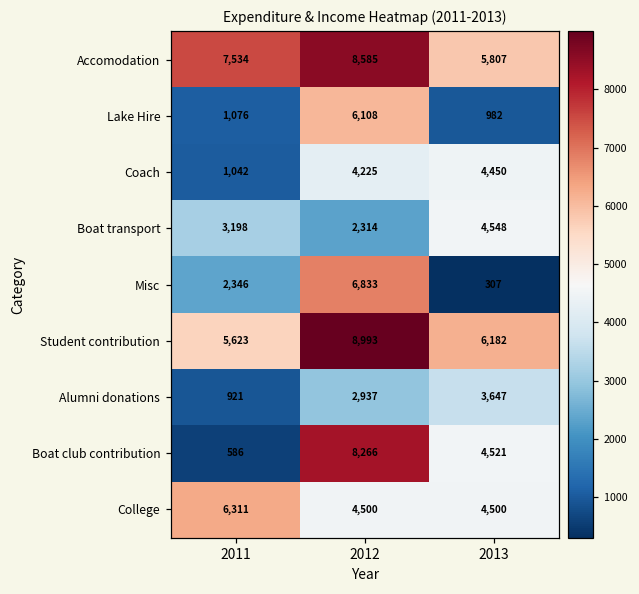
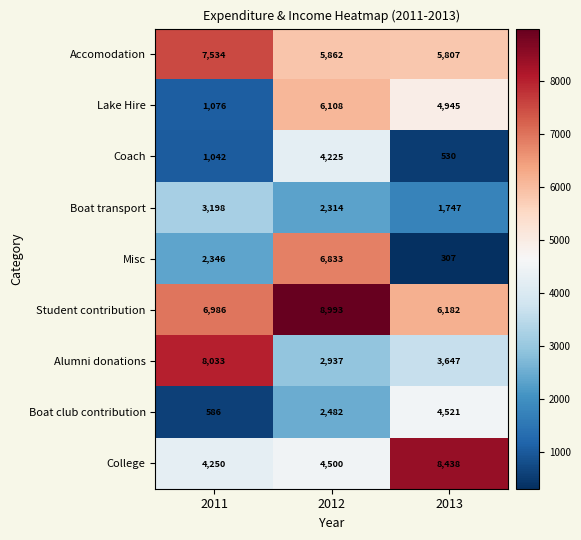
Accomodation, 2012: 8,585 -> 5,862
Lake Hire, 2013: 982 -> 4,945
Coach, 2013: 4,450 -> 530
Boat transport, 2013: 4,548 -> 1,747
Student contribution, 2011: 5,623 -> 6,986
Alumni donations, 2011: 921 -> 8,033
Boat club contribution, 2012: 8,266 -> 2,482
College, 2011: 6,311 -> 4,250
College, 2013: 4,500 -> 8,438
